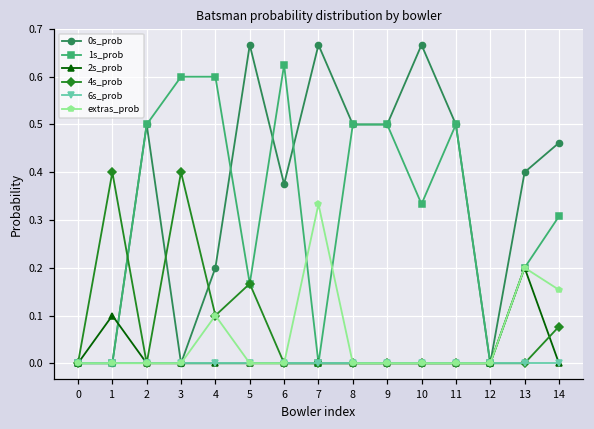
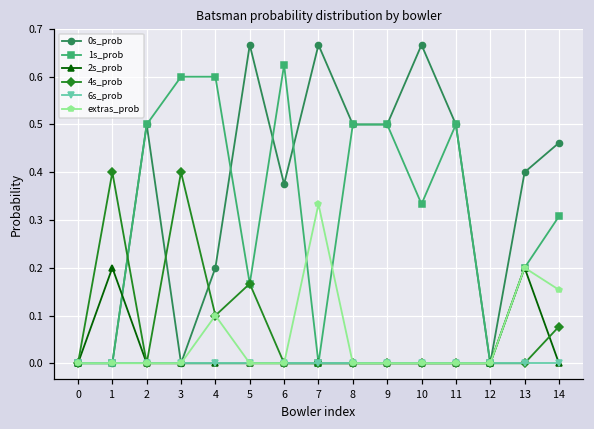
2s_prob, 1: 0.1 -> 0.2
